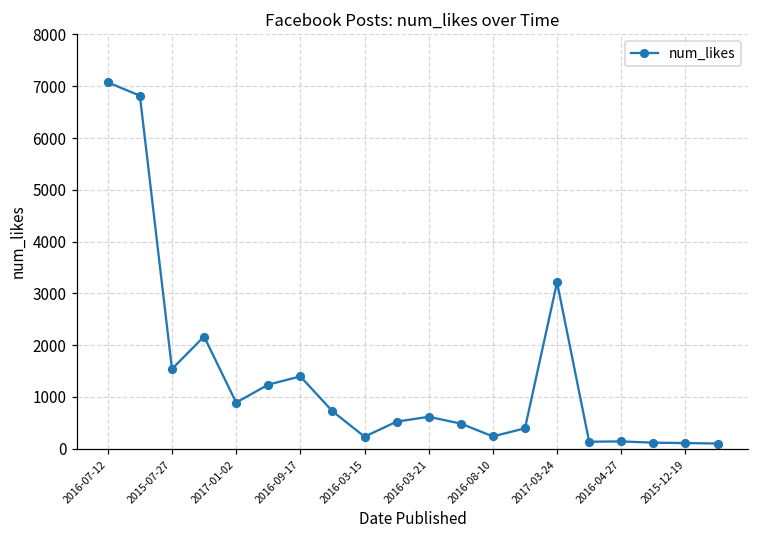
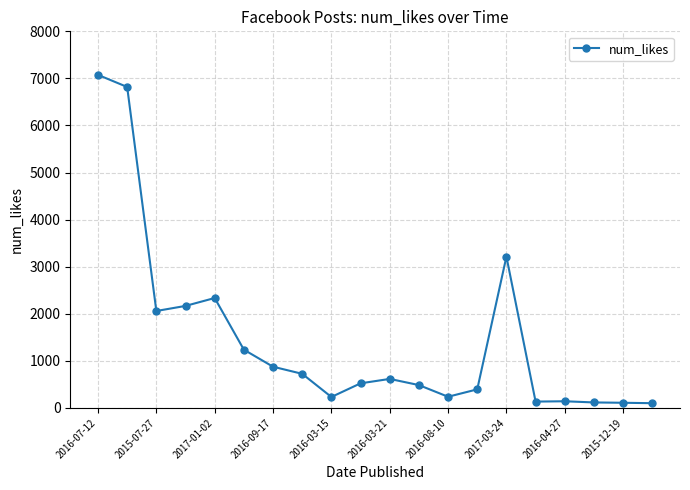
2015-07-27: 1500 -> 2100
2017-01-02: 900 -> 2300
2016-09-17: 1400 -> 900
